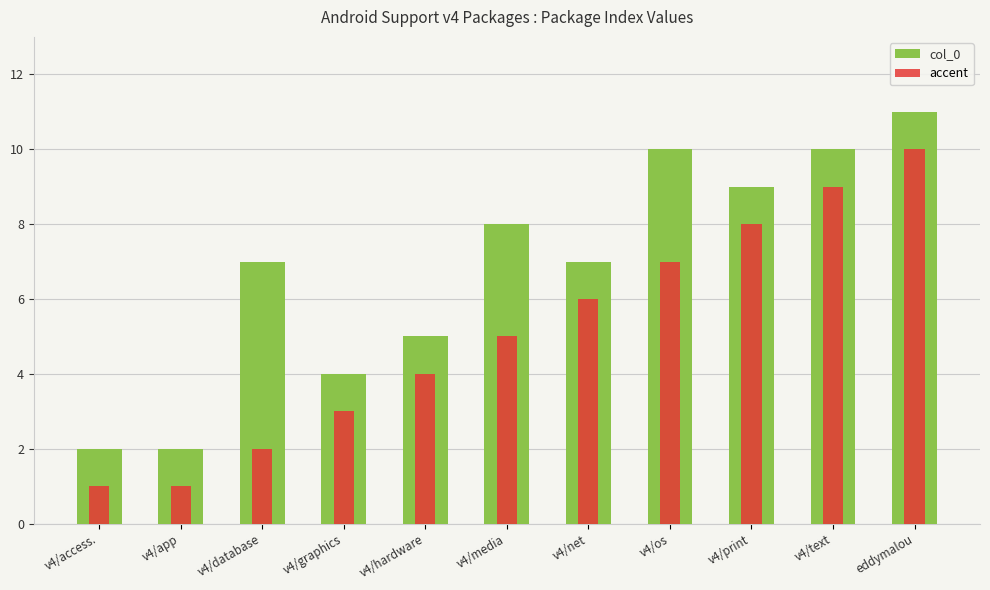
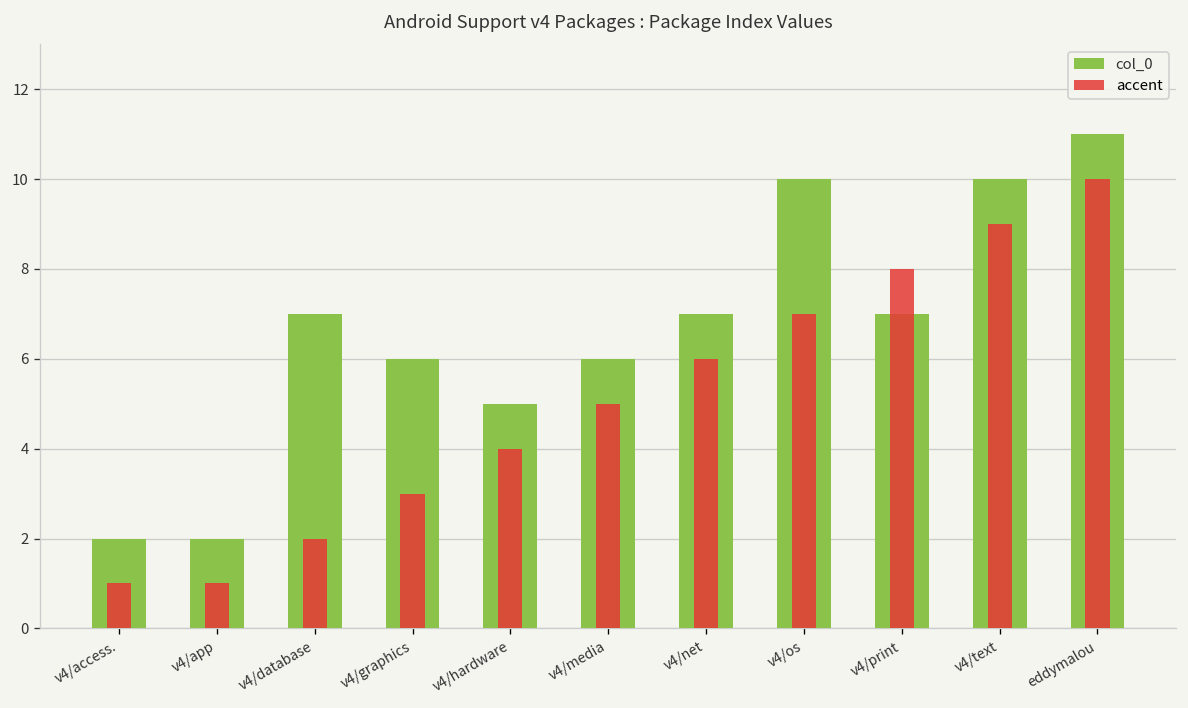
col_0, v4/graphics: 4 -> 6
col_0, v4/media: 8 -> 6
col_0, v4/print: 9 -> 7
